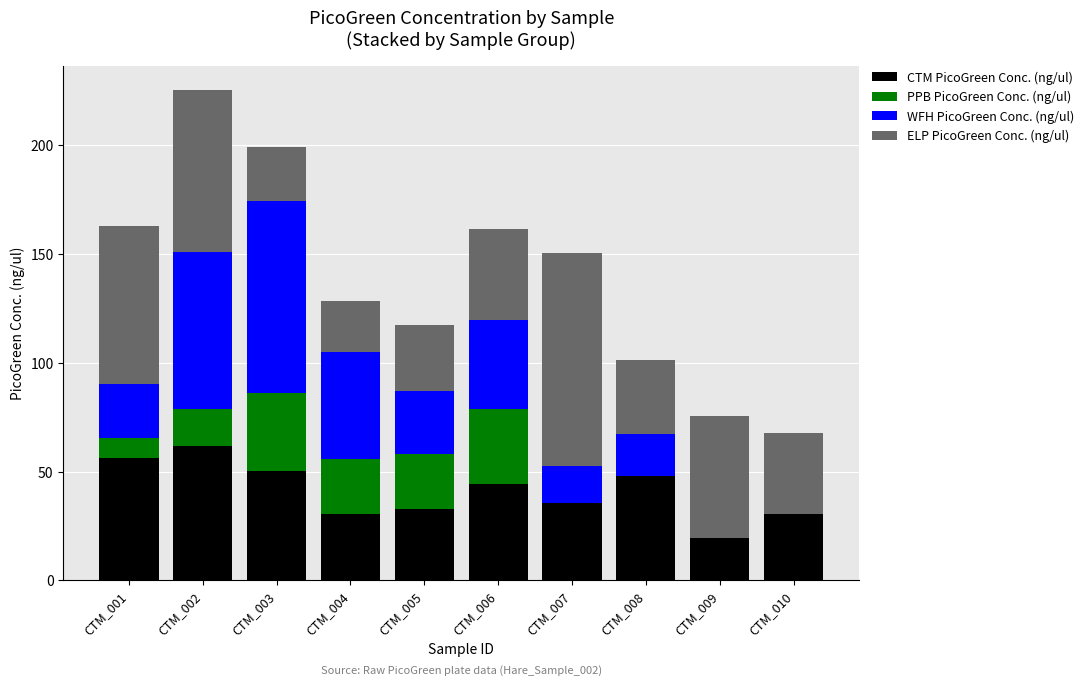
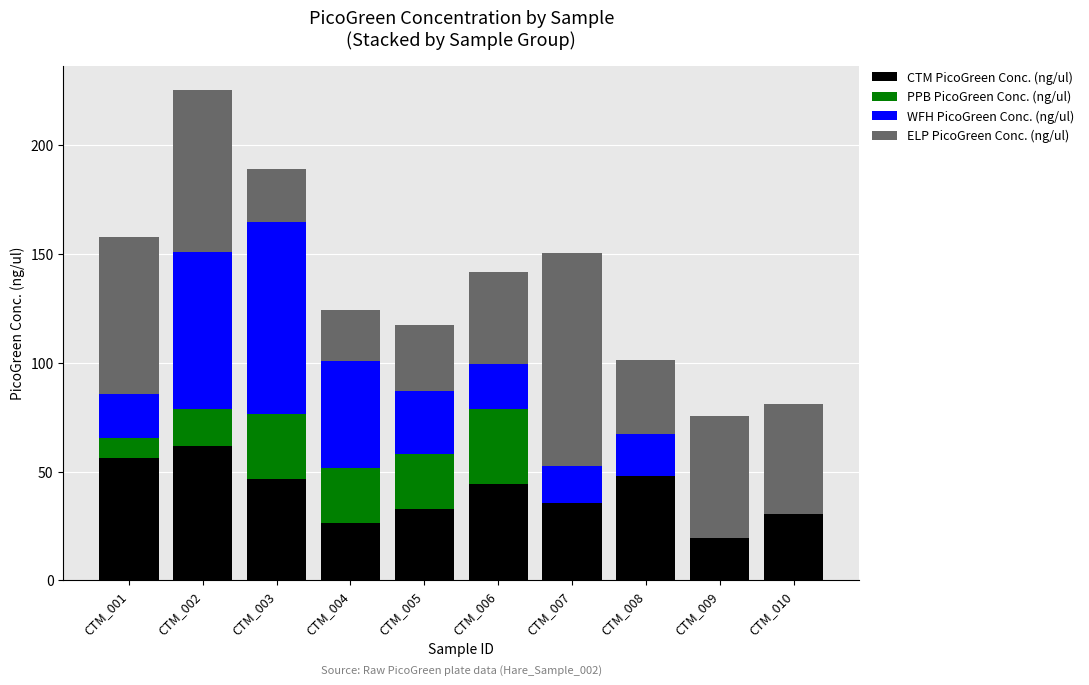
WFH PicoGreen Conc. (ng/ul), CTM_001: 25 -> 20
CTM PicoGreen Conc. (ng/ul), CTM_003: 50 -> 47
PPB PicoGreen Conc. (ng/ul), CTM_003: 36 -> 30
CTM PicoGreen Conc. (ng/ul), CTM_004: 30 -> 26
WFH PicoGreen Conc. (ng/ul), CTM_006: 41 -> 21
ELP PicoGreen Conc. (ng/ul), CTM_010: 37 -> 51
